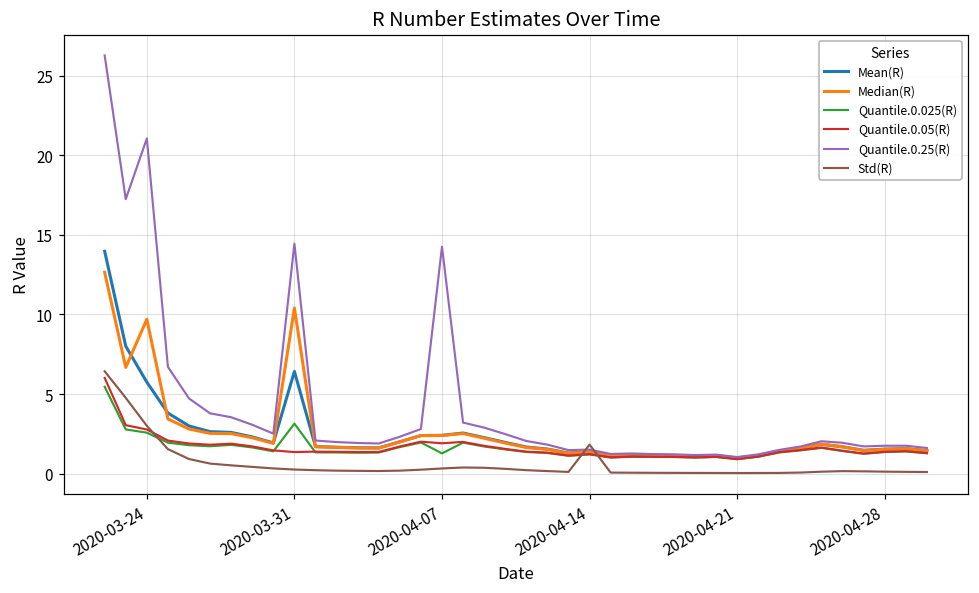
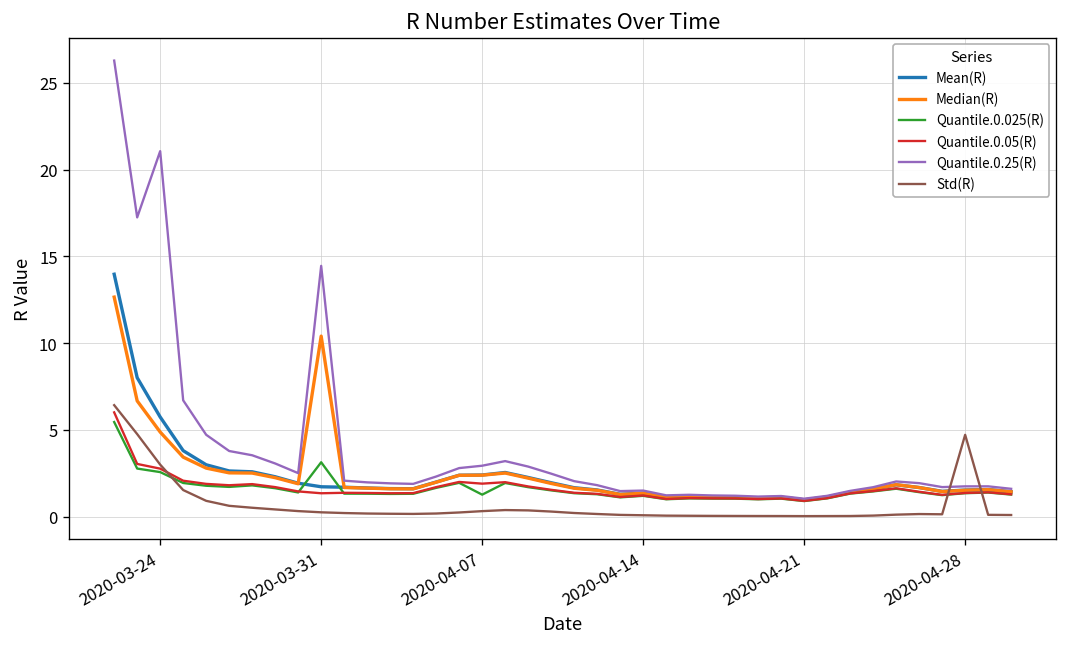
Median(R), 2020-03-24: 9.7 -> 4.9
Mean(R), 2020-03-31: 6.4 -> 1.7
Quantile.0.25(R), 2020-04-07: 14.3 -> 2.9
Std(R), 2020-04-14: 1.8 -> 0.1
Std(R), 2020-04-28: 0.1 -> 4.7
